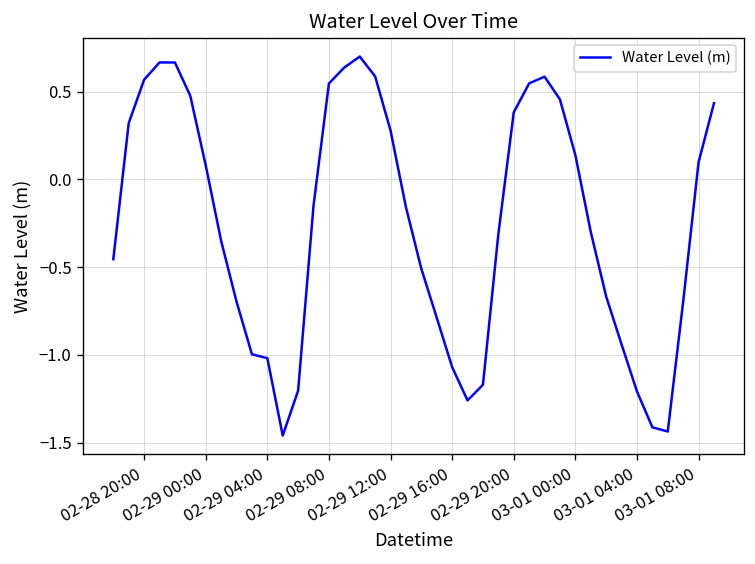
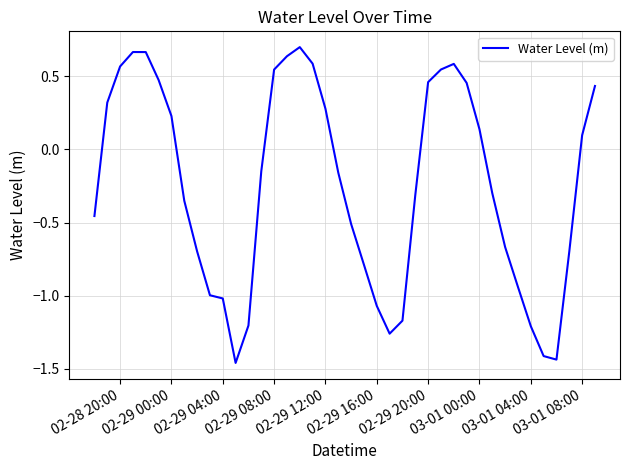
02-29 00:00: 0.08 -> 0.23
02-29 20:00: 0.38 -> 0.46
